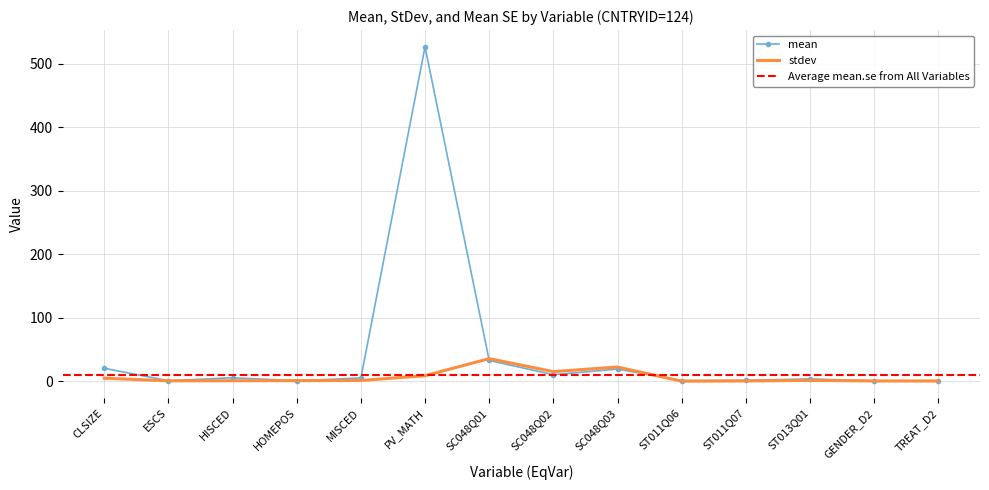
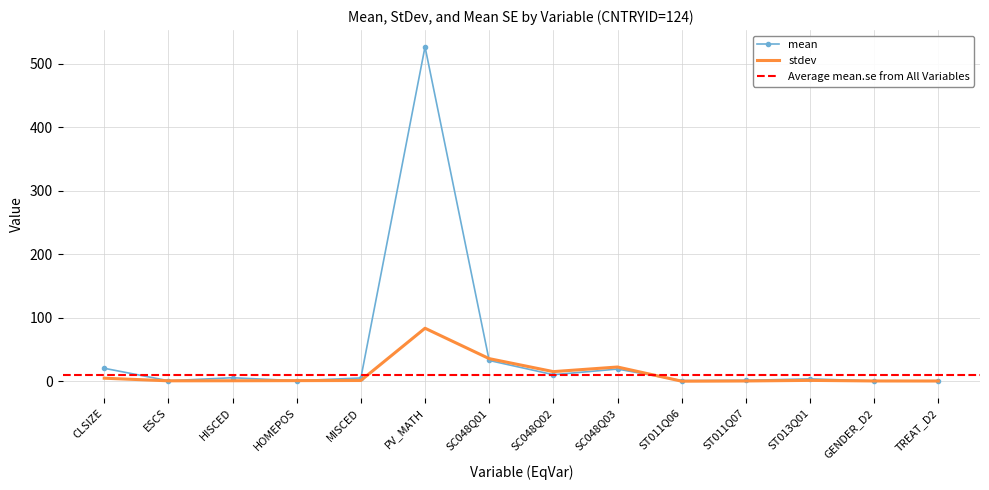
stdev, PV_MATH: 10 -> 80
